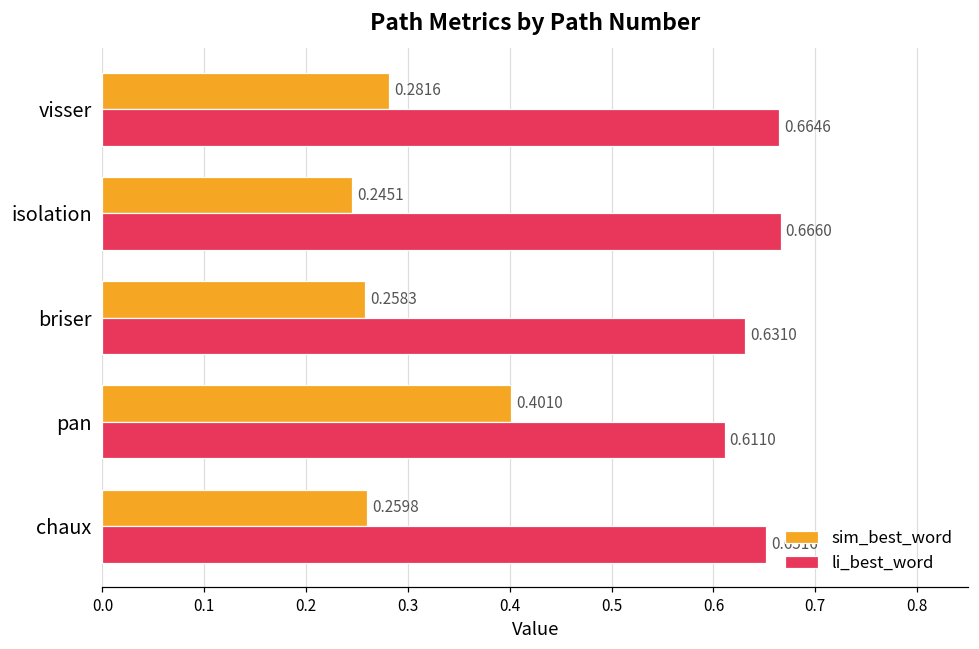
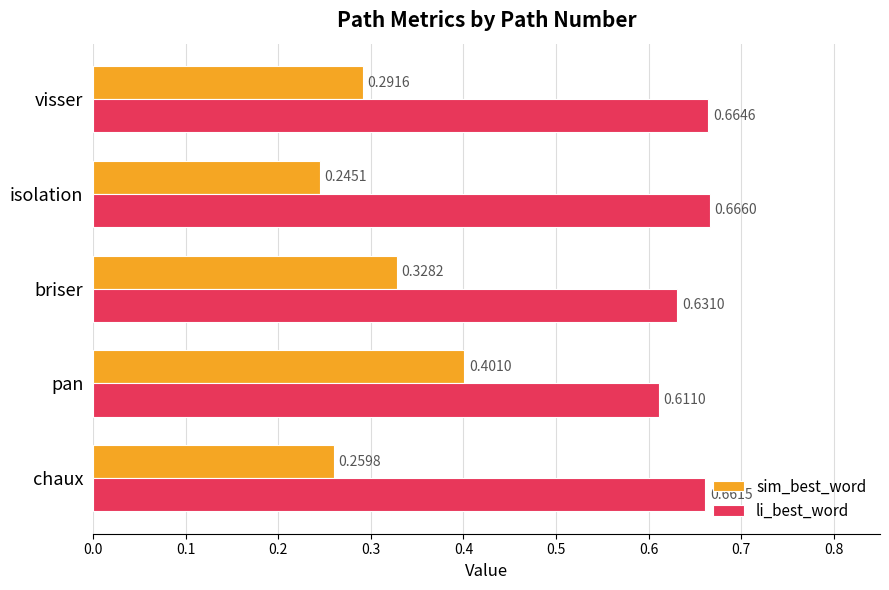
sim_best_word, visser: 0.2816 -> 0.2916
sim_best_word, briser: 0.2583 -> 0.3282
li_best_word, chaux: 0.6516 -> 0.6615
